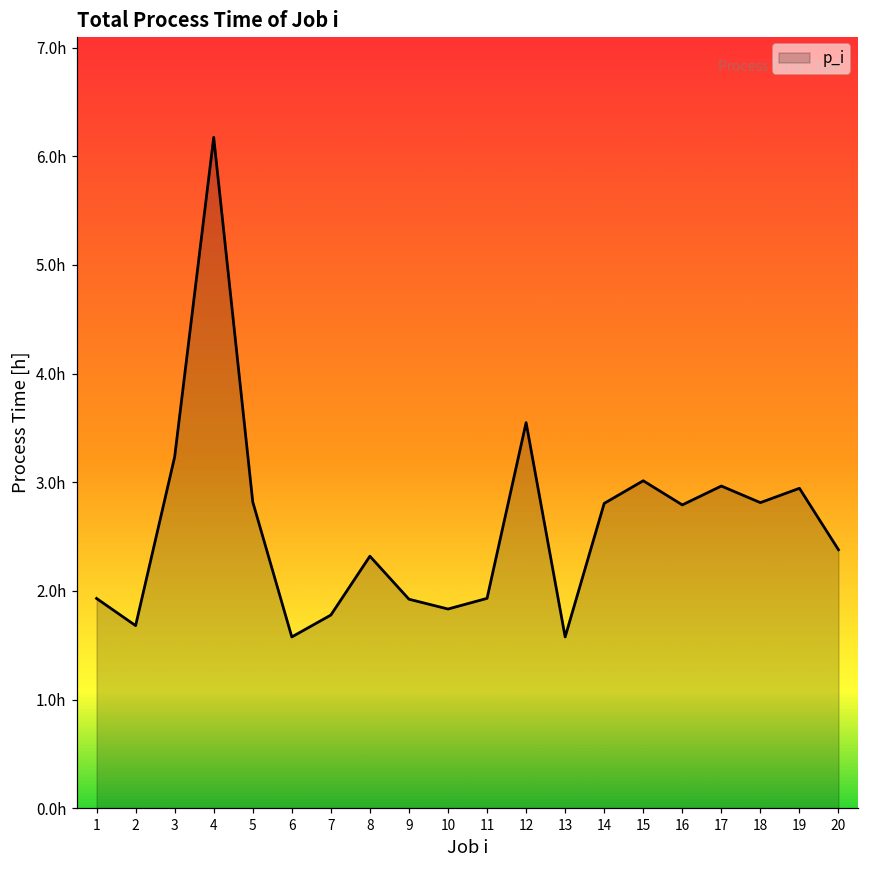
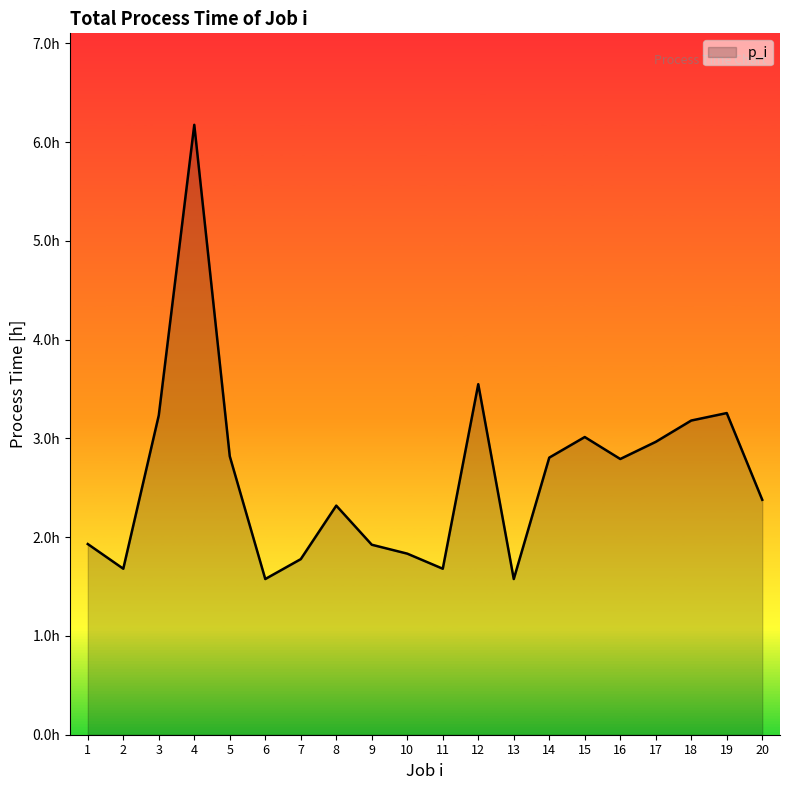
11: 1.9h -> 1.7h
18: 2.8h -> 3.2h
19: 2.9h -> 3.3h
